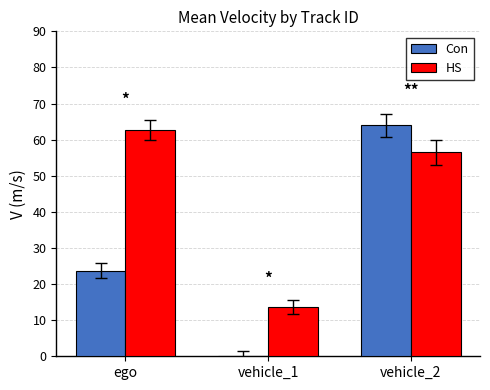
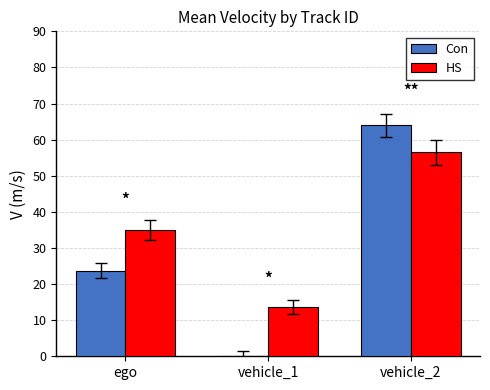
HS, ego: 63 -> 35
